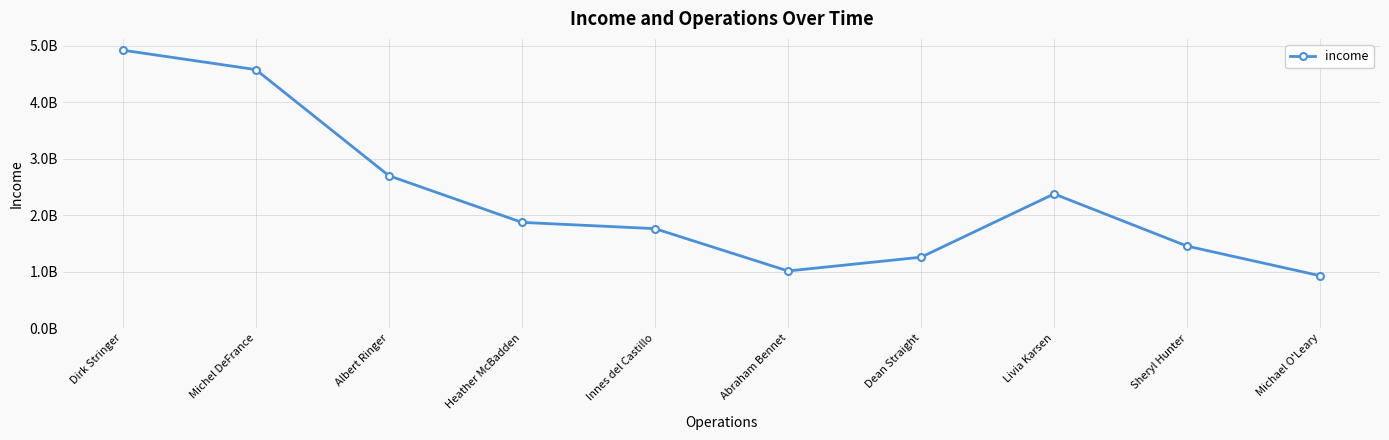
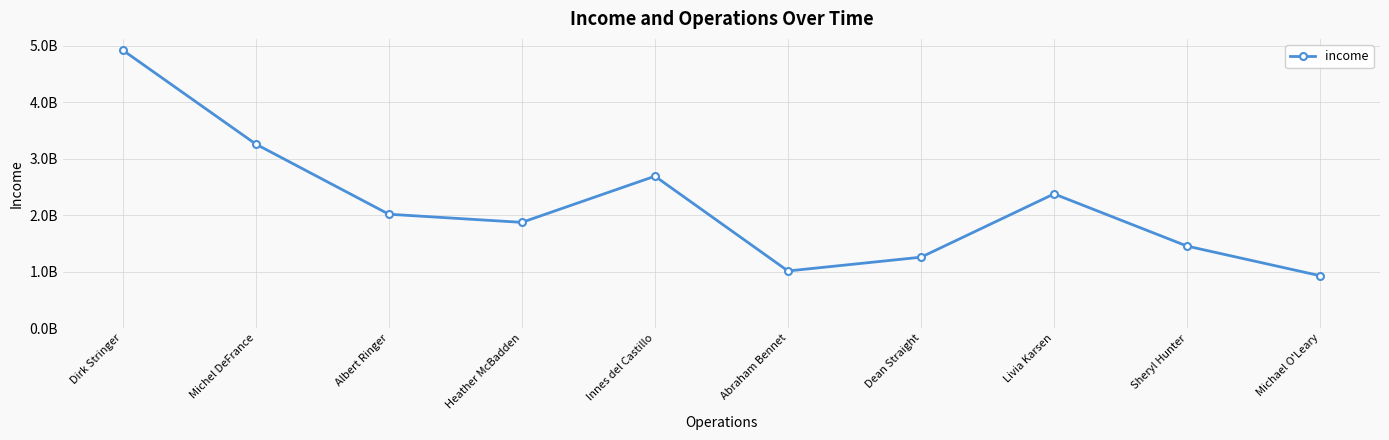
Michel DeFrance: 4600000000 -> 3300000000
Albert Ringer: 2700000000 -> 2000000000
Innes del Castillo: 1800000000 -> 2700000000
